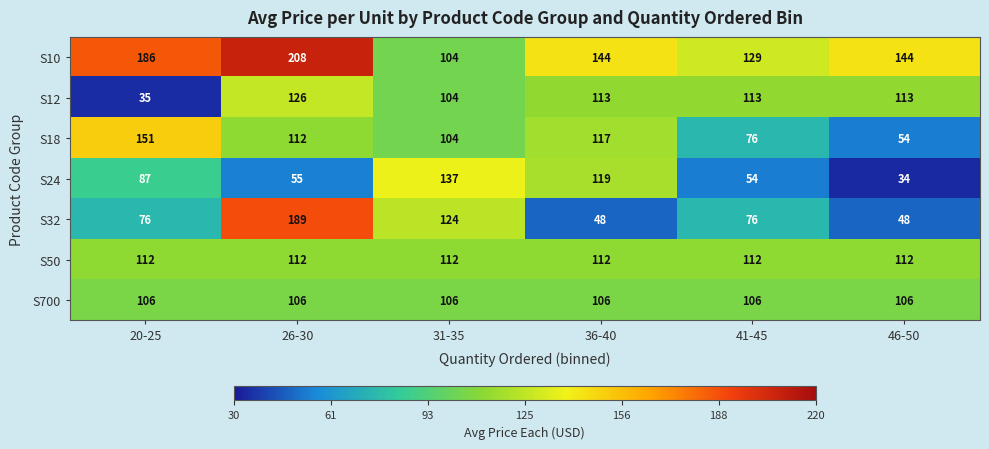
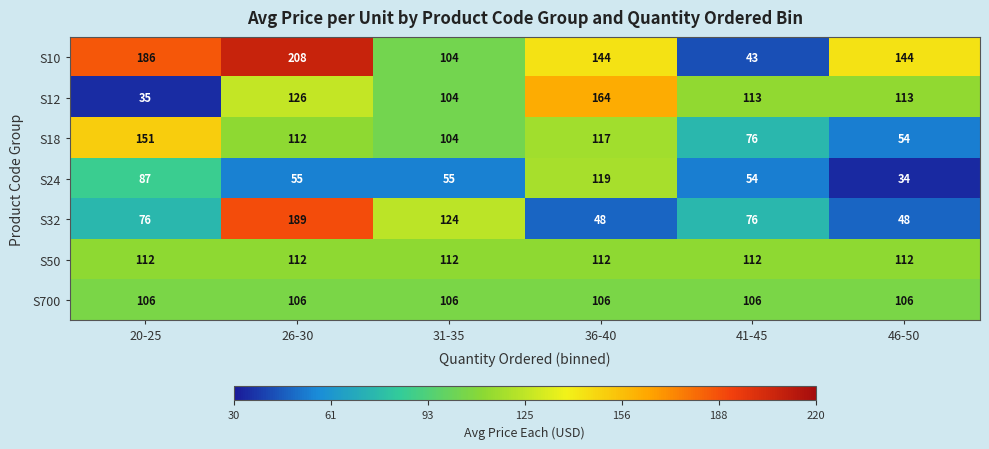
S10, 41-45: 129 -> 43
S12, 36-40: 113 -> 164
S24, 31-35: 137 -> 55
